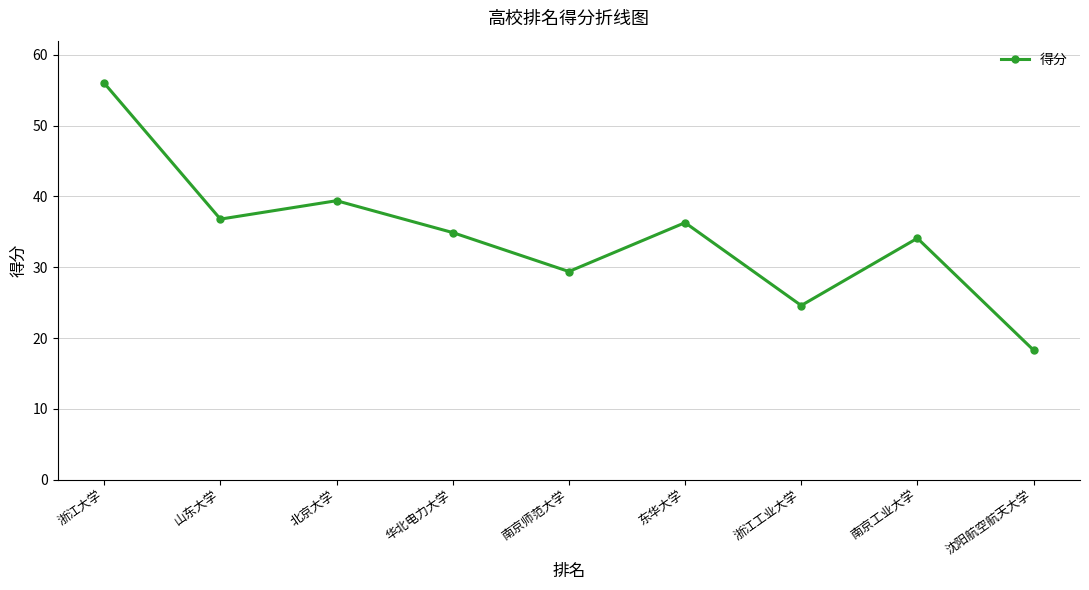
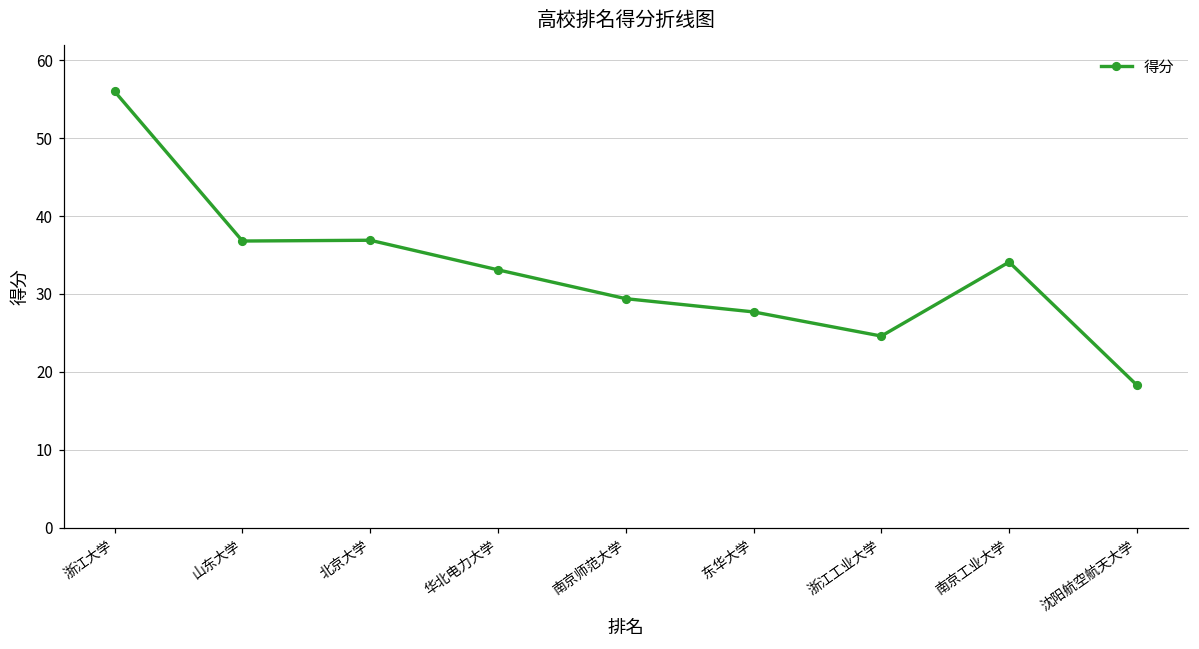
北京大学: 39 -> 37
华北电力大学: 35 -> 33
东华大学: 36 -> 28
